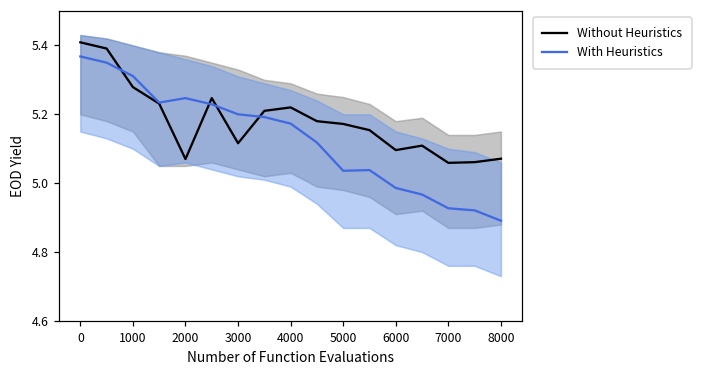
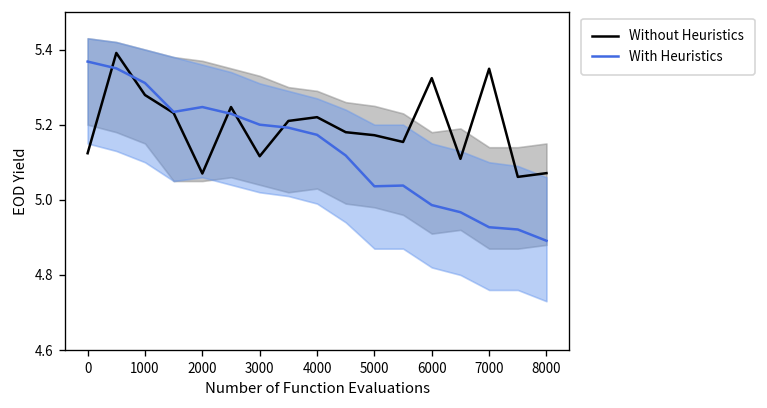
Without Heuristics, 0: 5.41 -> 5.12
Without Heuristics, 6000: 5.10 -> 5.32
Without Heuristics, 7000: 5.06 -> 5.35
